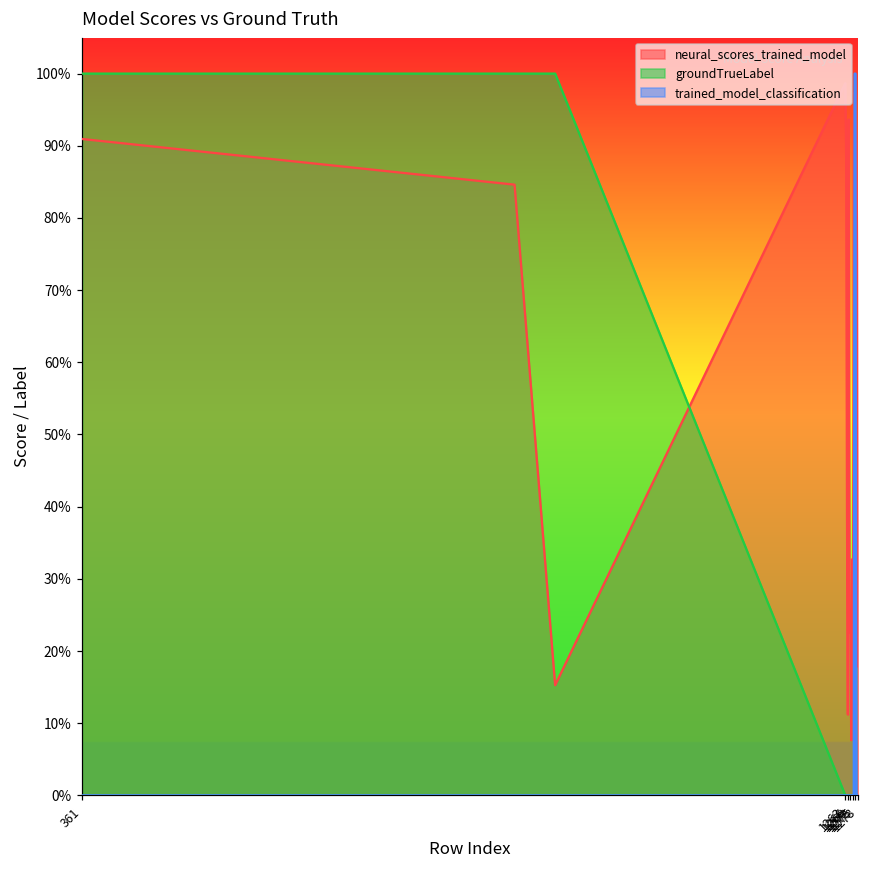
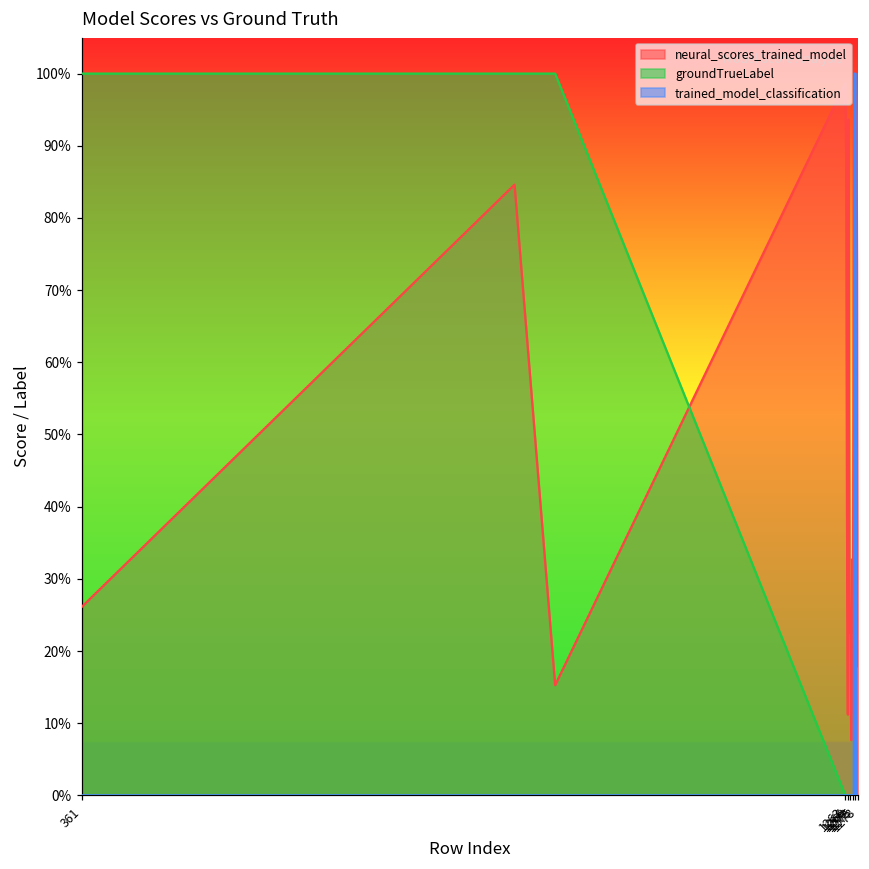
neural_scores_trained_model, 361: 91% -> 26%
